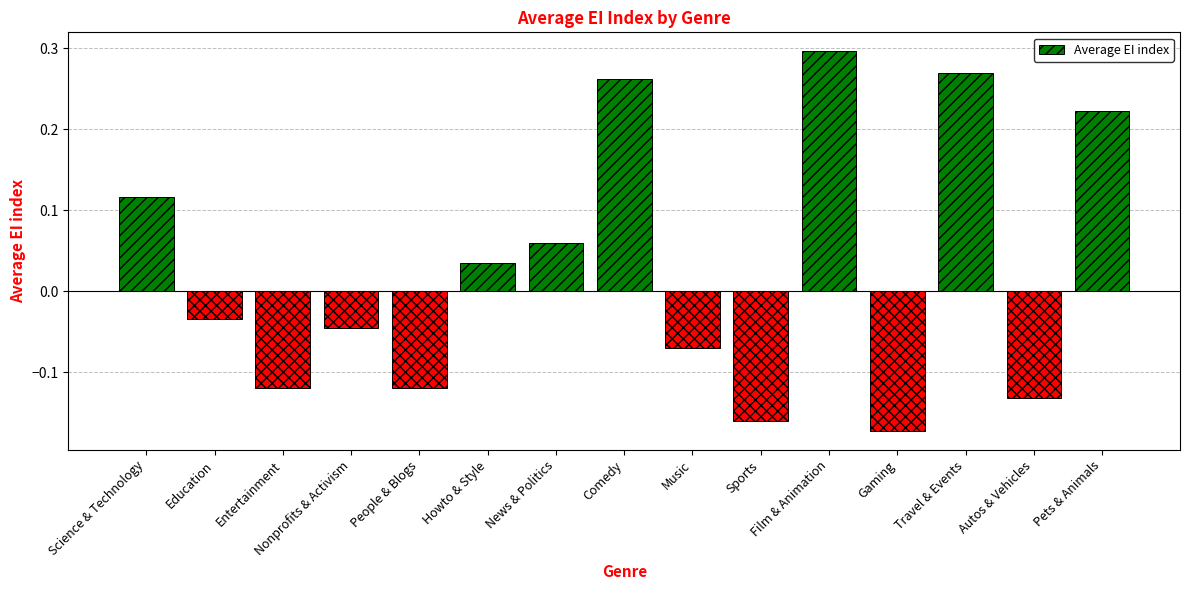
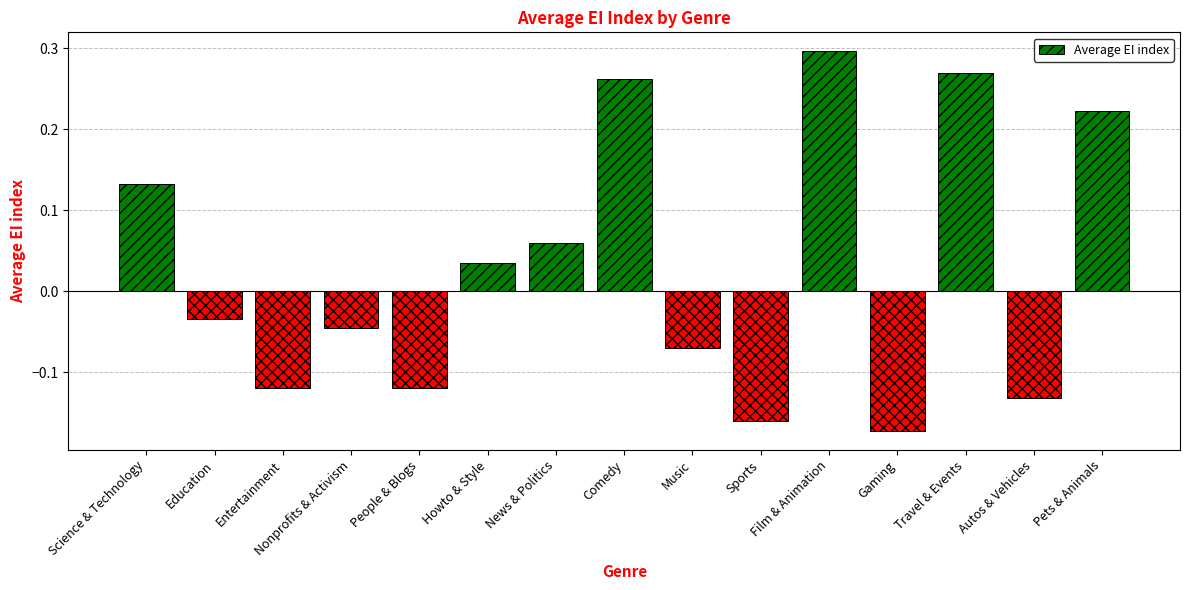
Science & Technology: 0.12 -> 0.13
